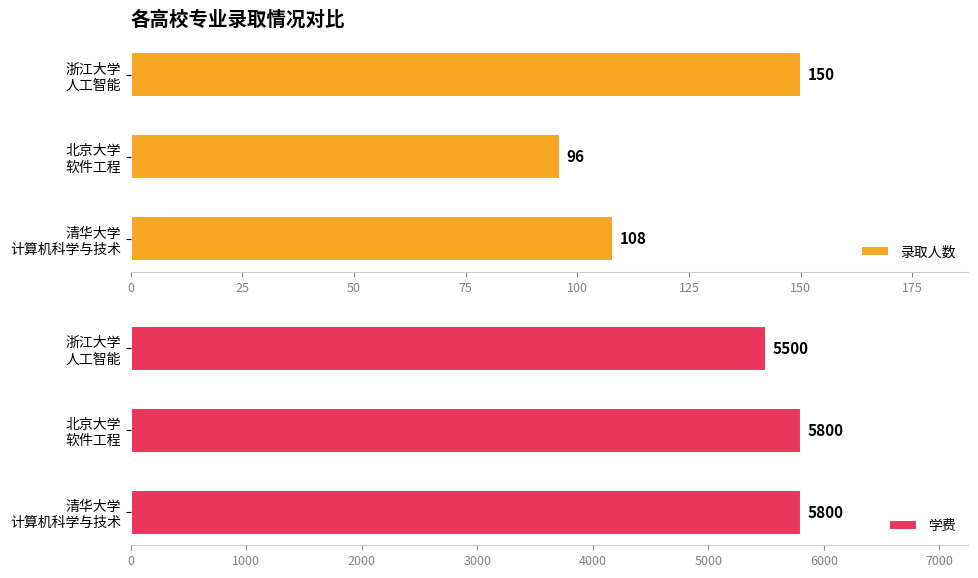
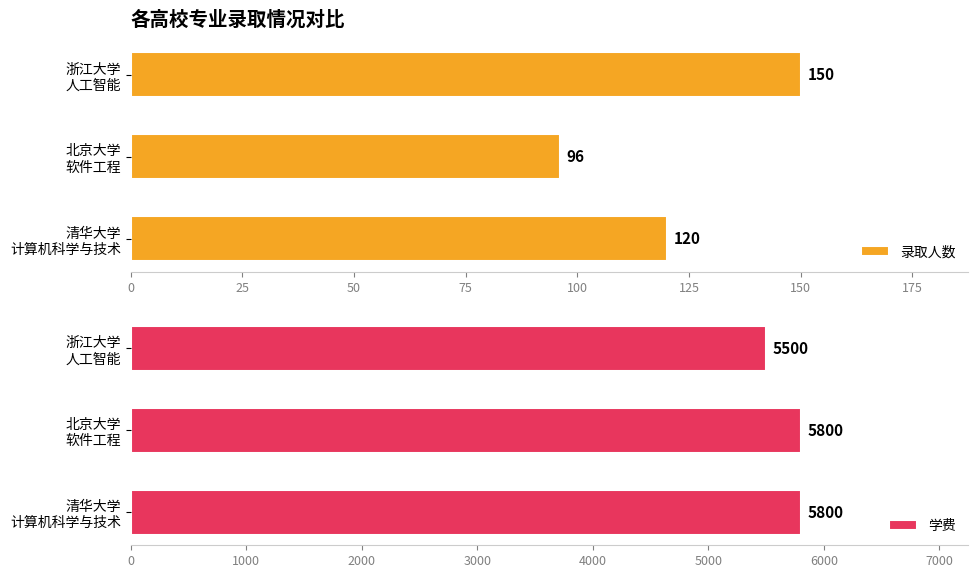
各高校专业录取情况对比, 清华大学 计算机科学与技术: 108 -> 120
